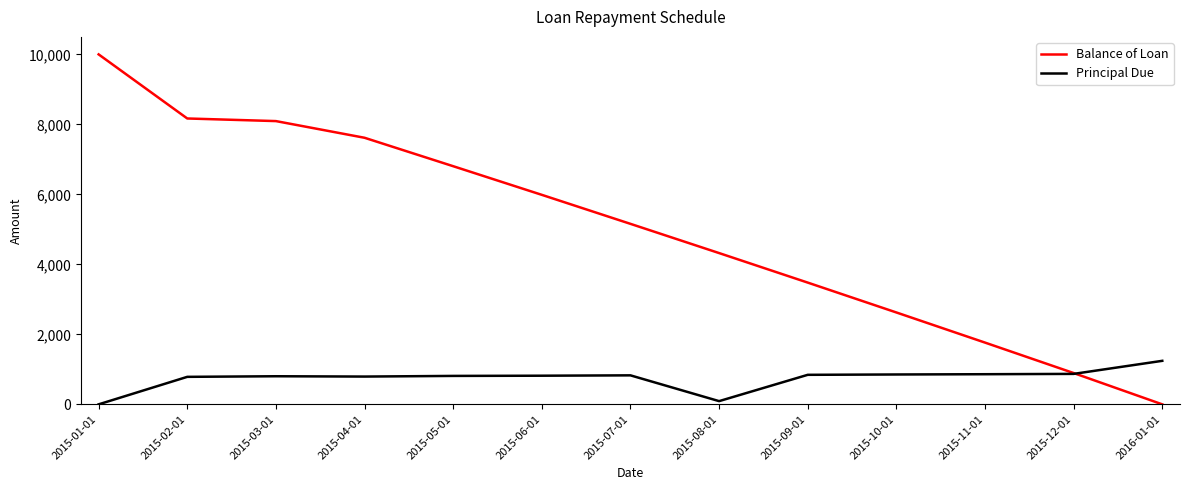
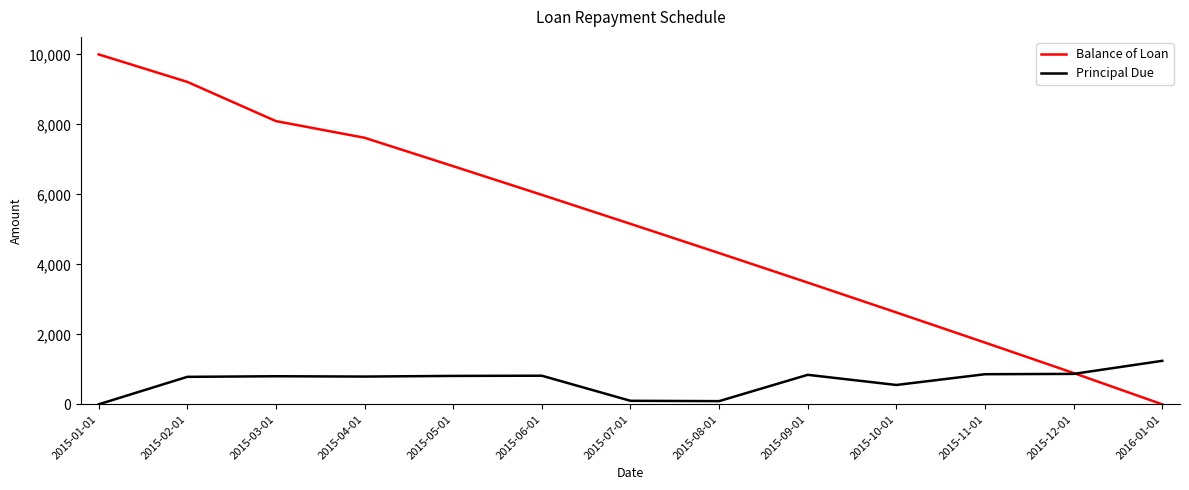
Balance of Loan, 2015-02-01: 8,200 -> 9,200
Principal Due, 2015-07-01: 800 -> 100
Principal Due, 2015-10-01: 900 -> 600
